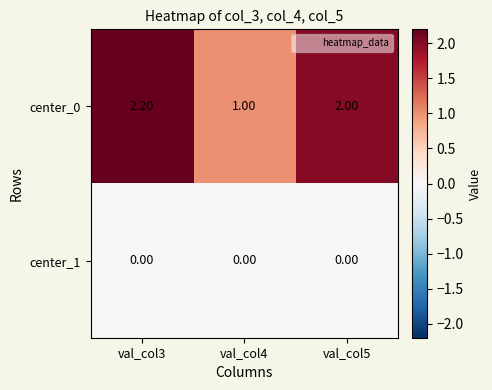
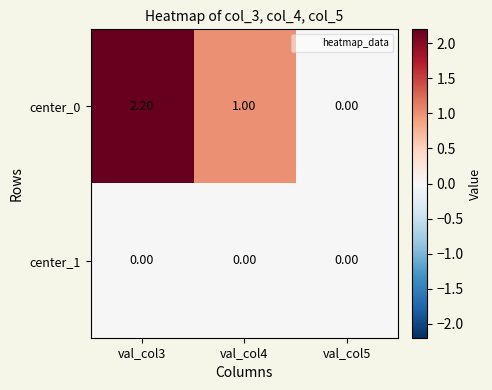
center_0, val_col5: 2.00 -> 0.00
